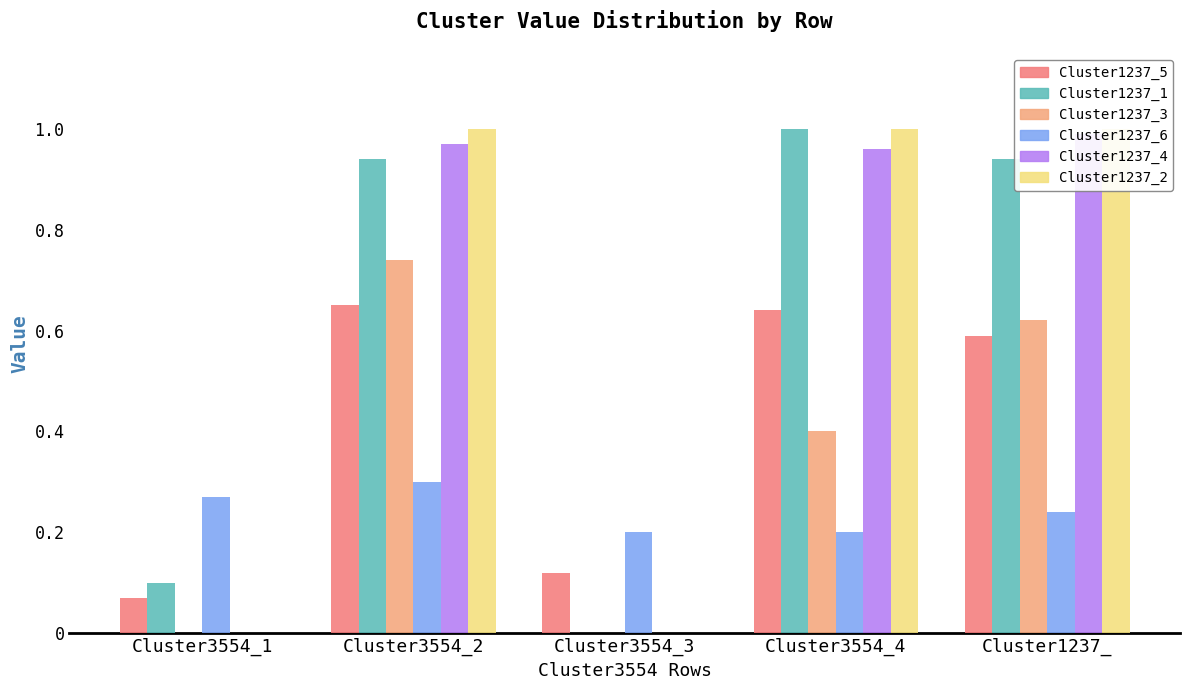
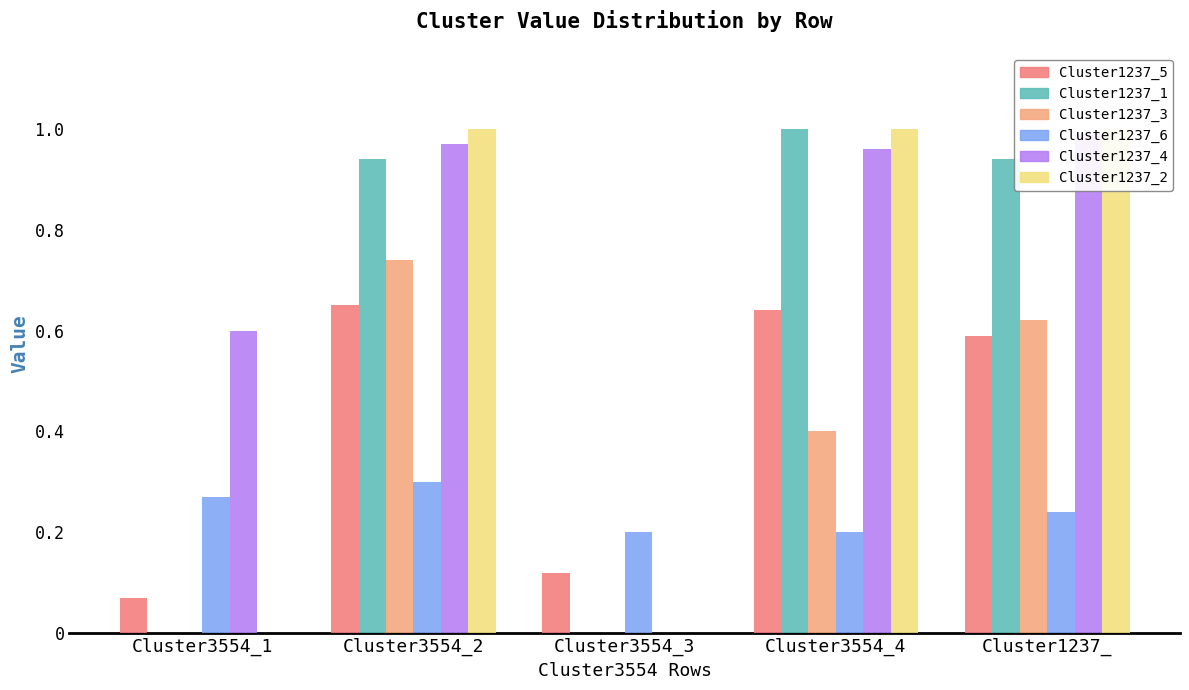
Cluster1237_1, Cluster3554_1: 0.1 -> 0.0
Cluster1237_4, Cluster3554_1: 0.0 -> 0.6
